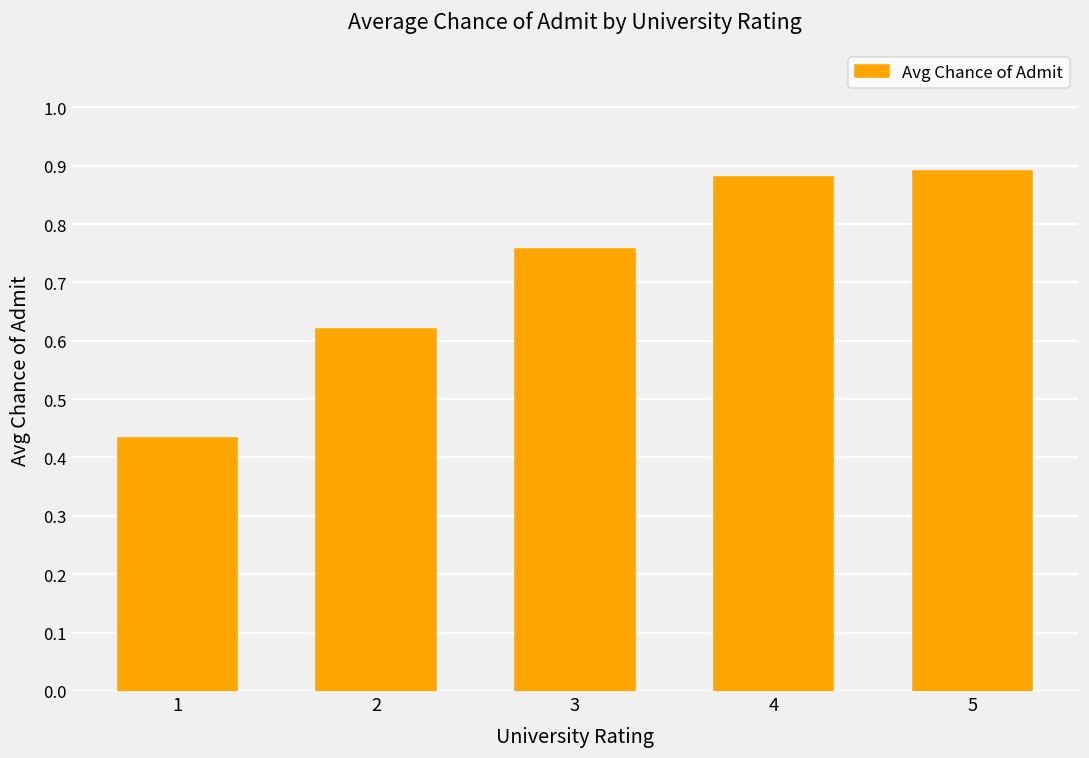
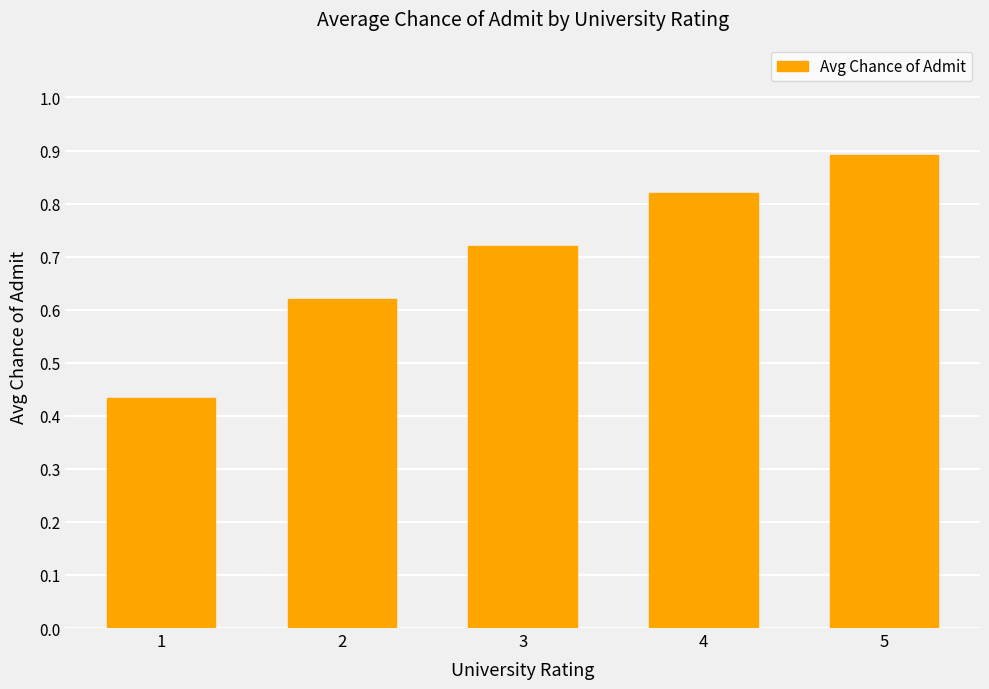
3: 0.76 -> 0.72
4: 0.88 -> 0.82
